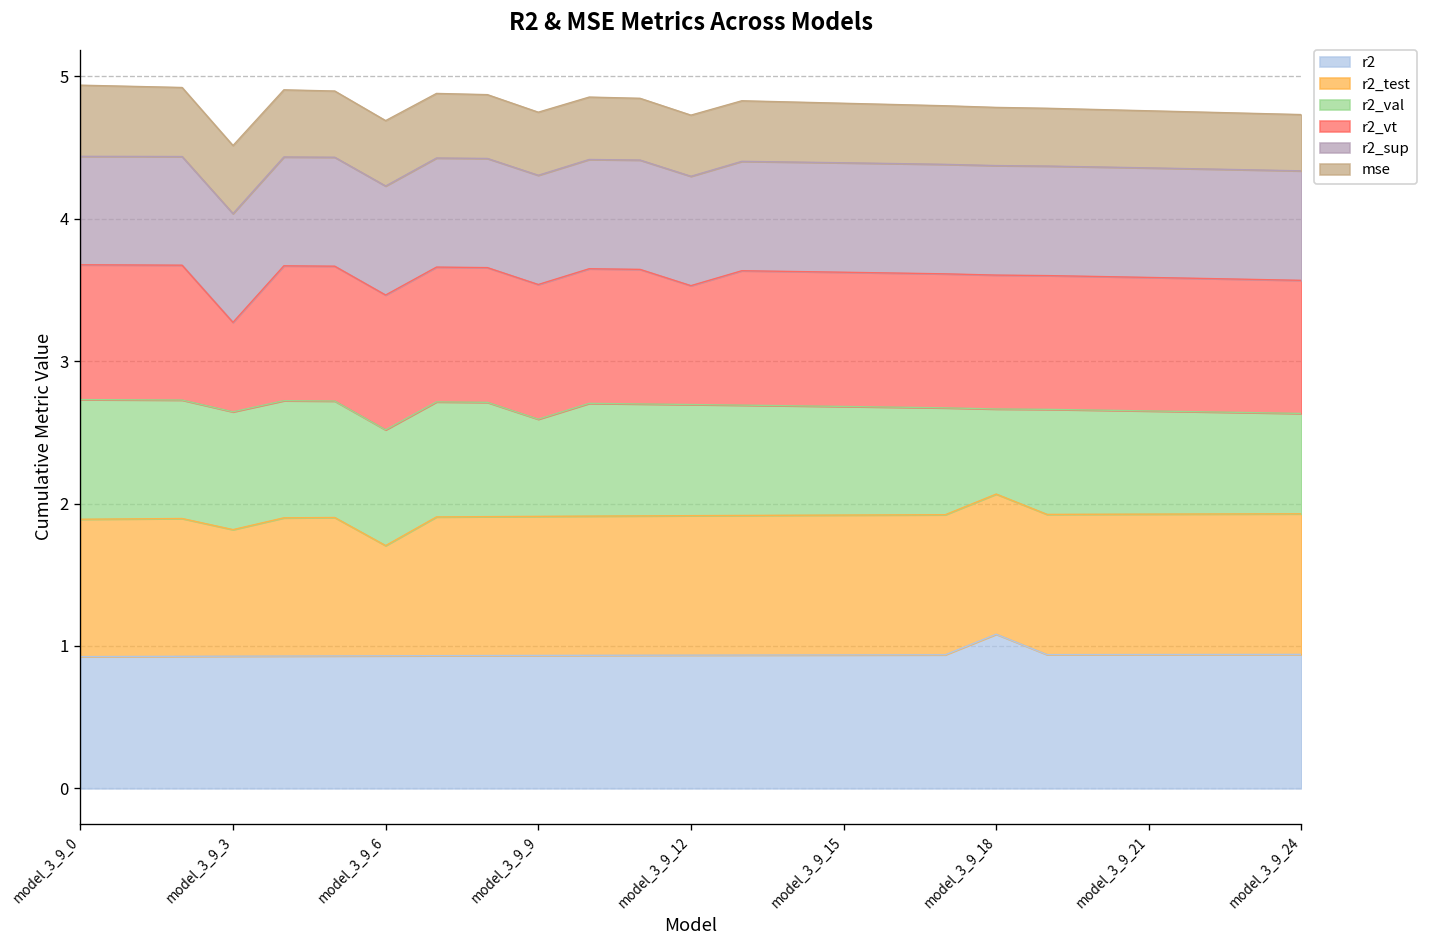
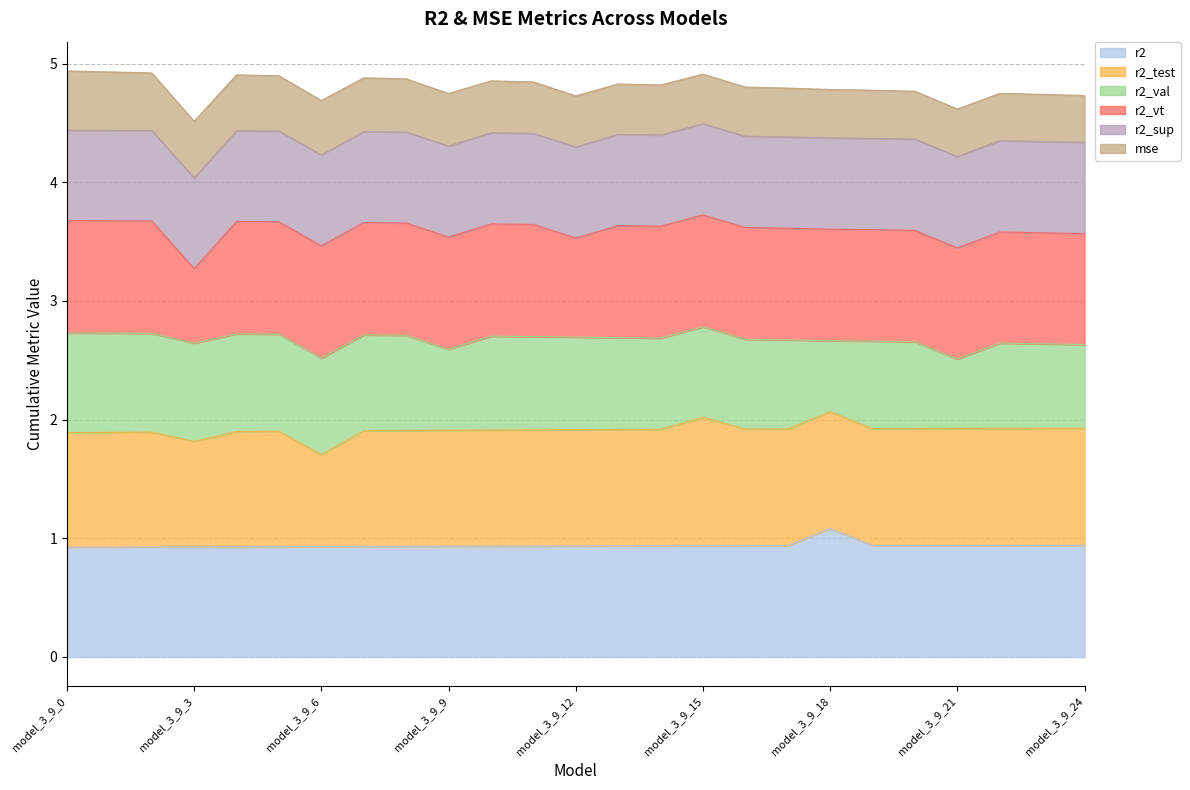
r2_test, model_3_9_15: 0.98 -> 1.08
r2_val, model_3_9_21: 0.72 -> 0.58
